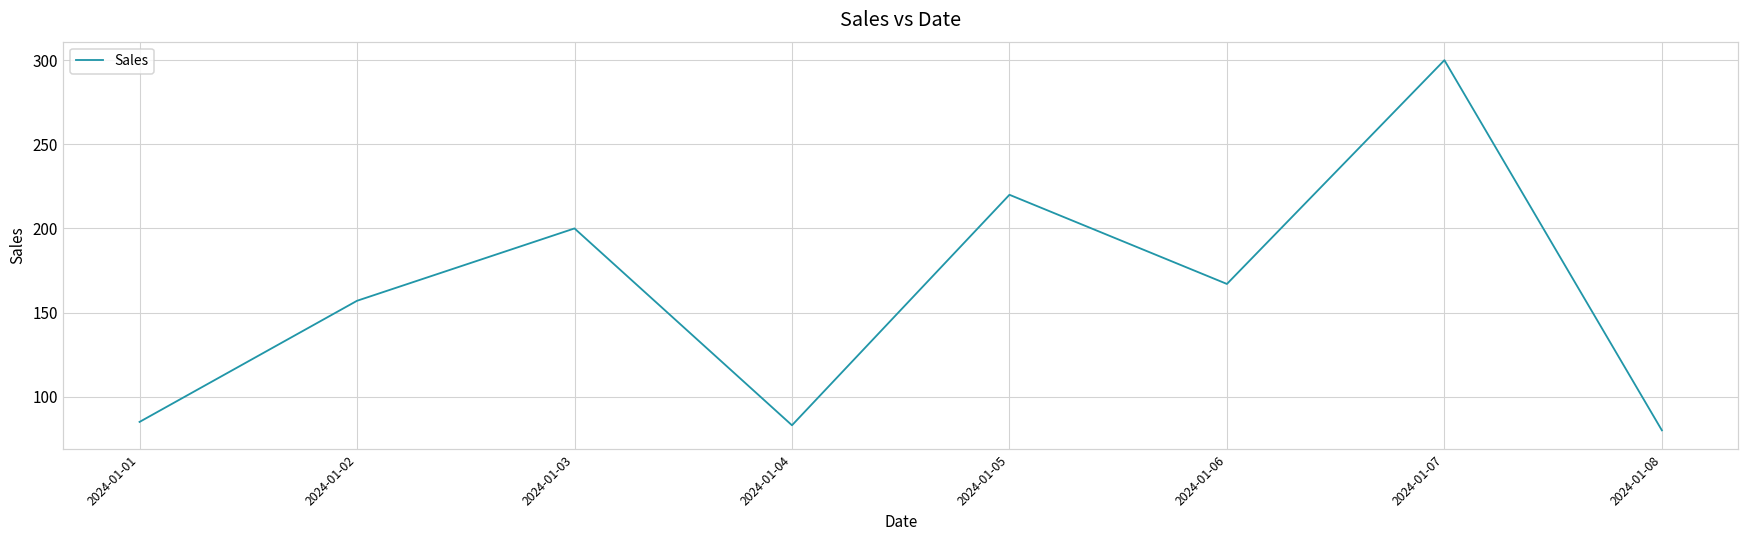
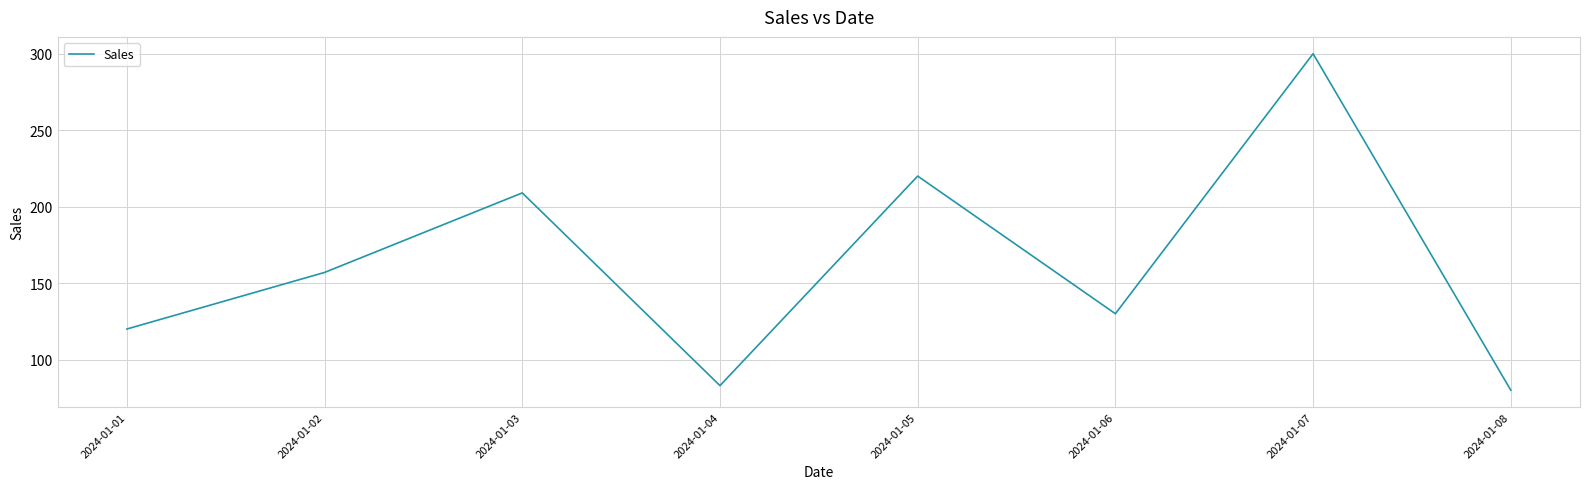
2024-01-01: 85 -> 120
2024-01-03: 200 -> 209
2024-01-06: 167 -> 130
